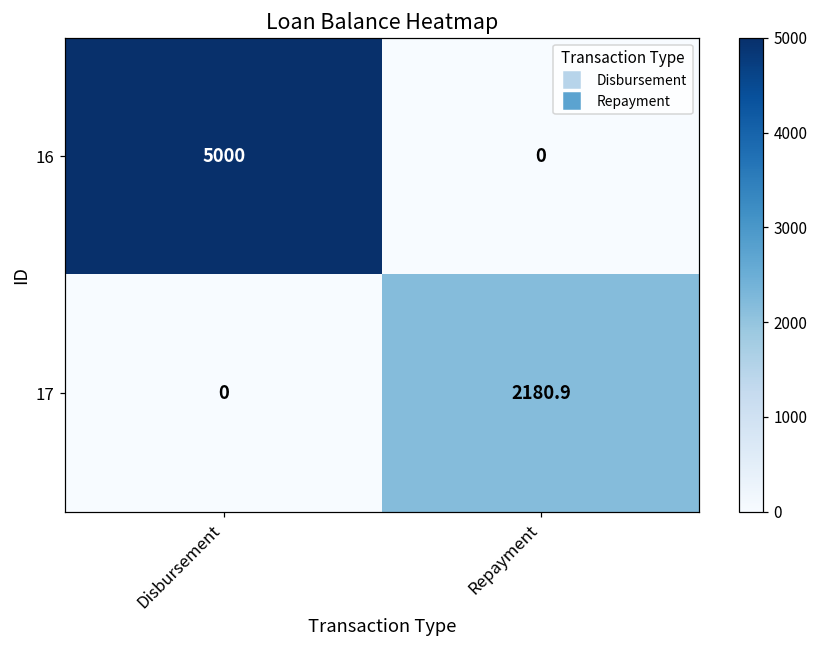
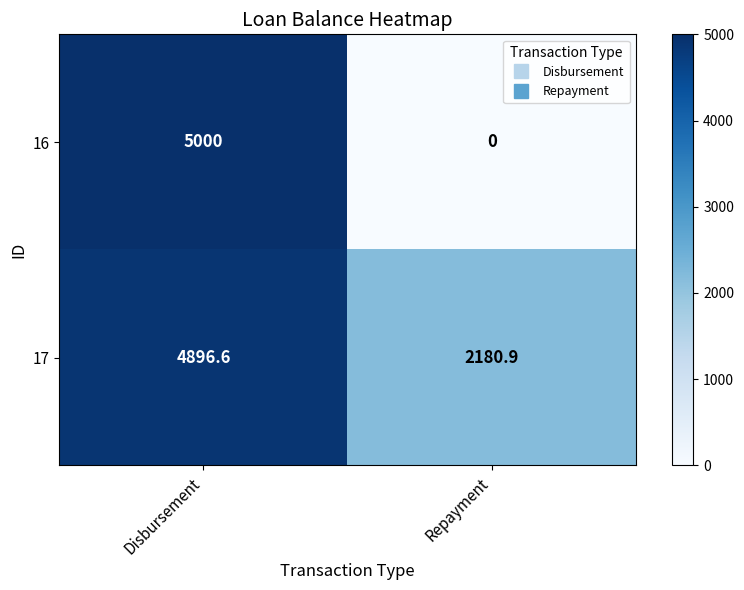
17, Disbursement: 0 -> 4896.6
